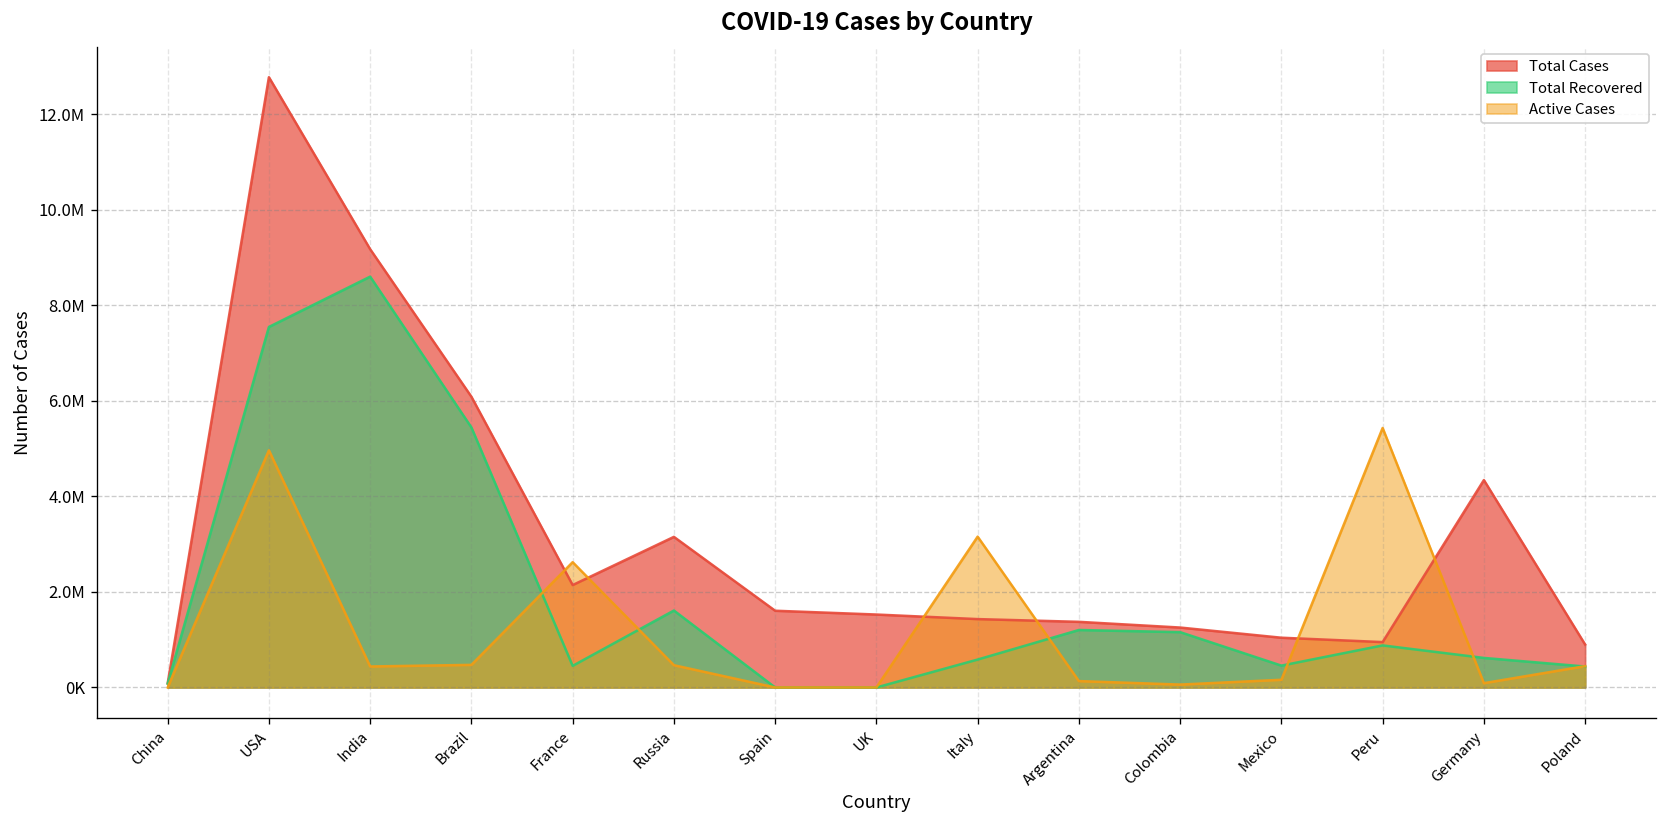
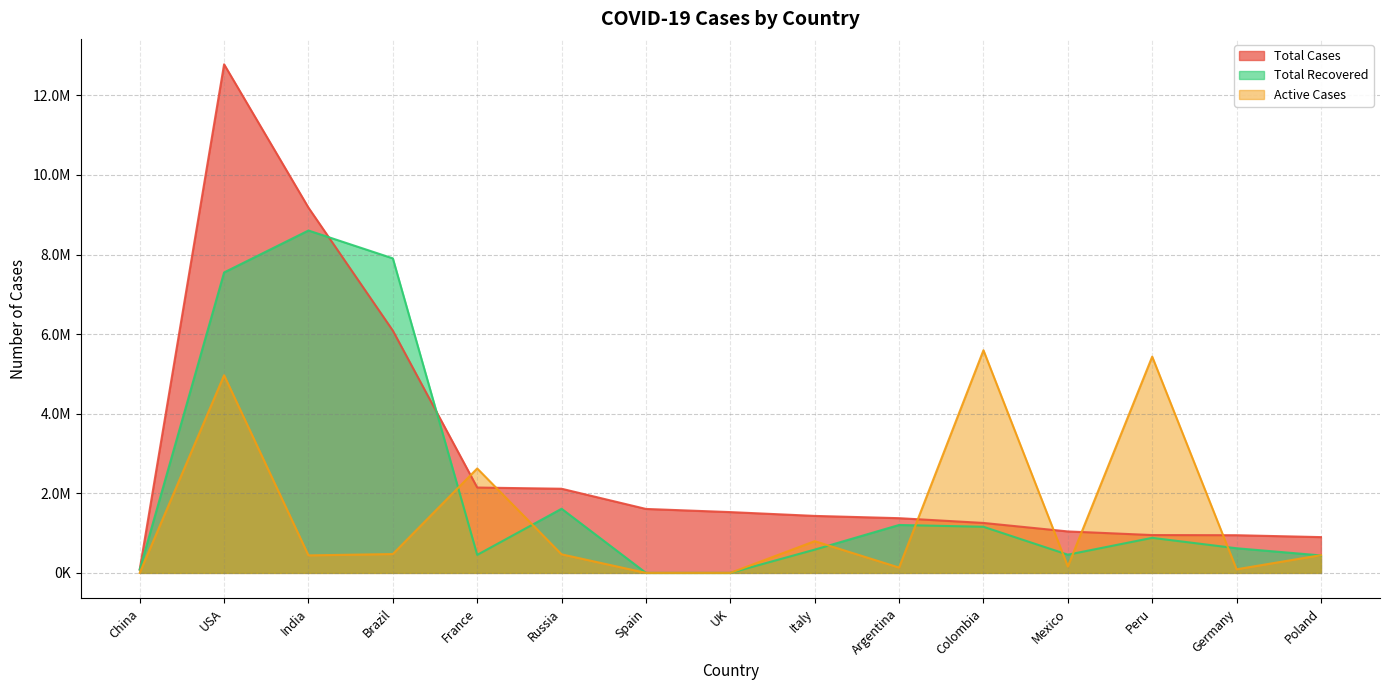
Total Recovered, Brazil: 5400000 -> 7900000
Total Cases, Russia: 3200000 -> 2100000
Active Cases, Italy: 3200000 -> 800000
Active Cases, Colombia: 100000 -> 5600000
Total Cases, Germany: 4300000 -> 900000
